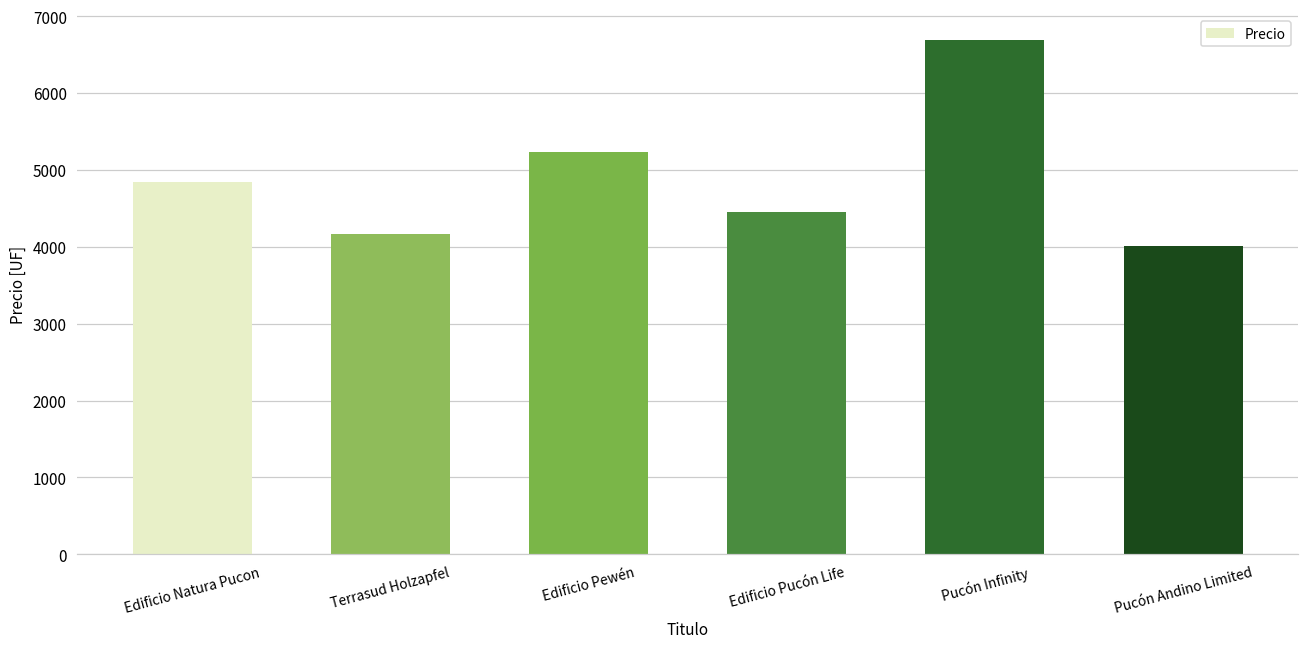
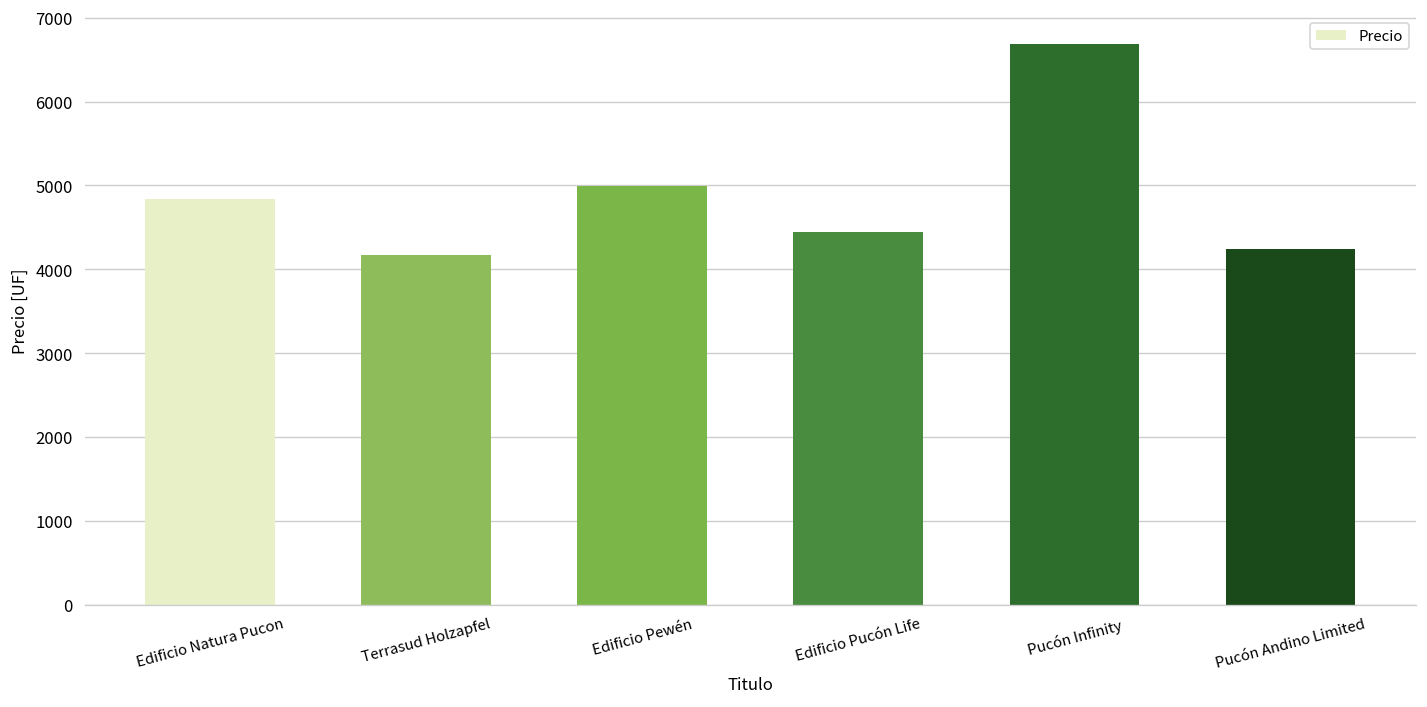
Edificio Pewén: 5200 -> 5000
Pucón Andino Limited: 4000 -> 4200
